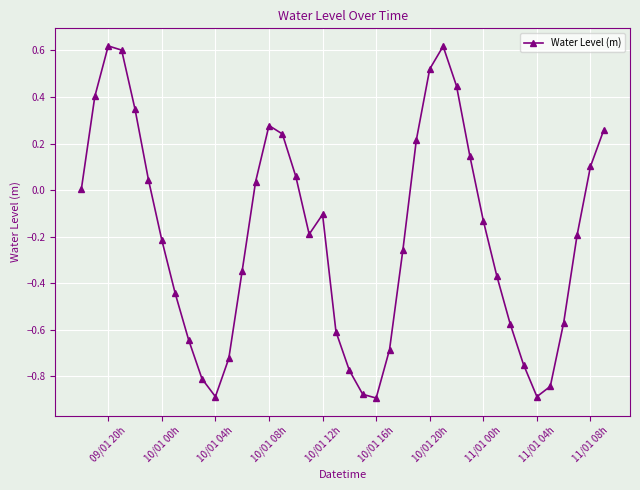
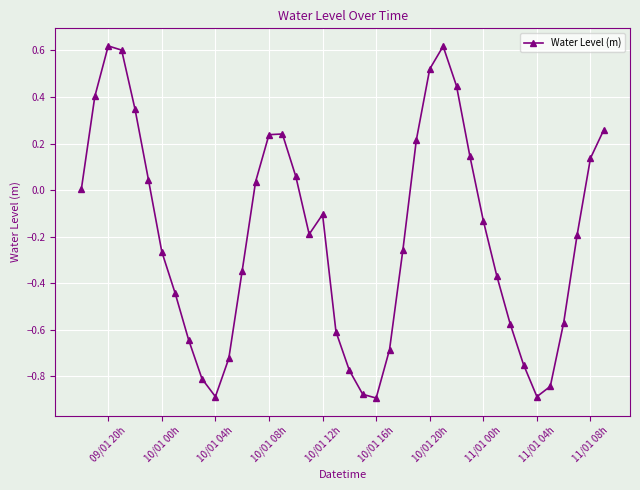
10/01 00h: -0.22 -> -0.27
10/01 08h: 0.28 -> 0.24
11/01 08h: 0.10 -> 0.14
